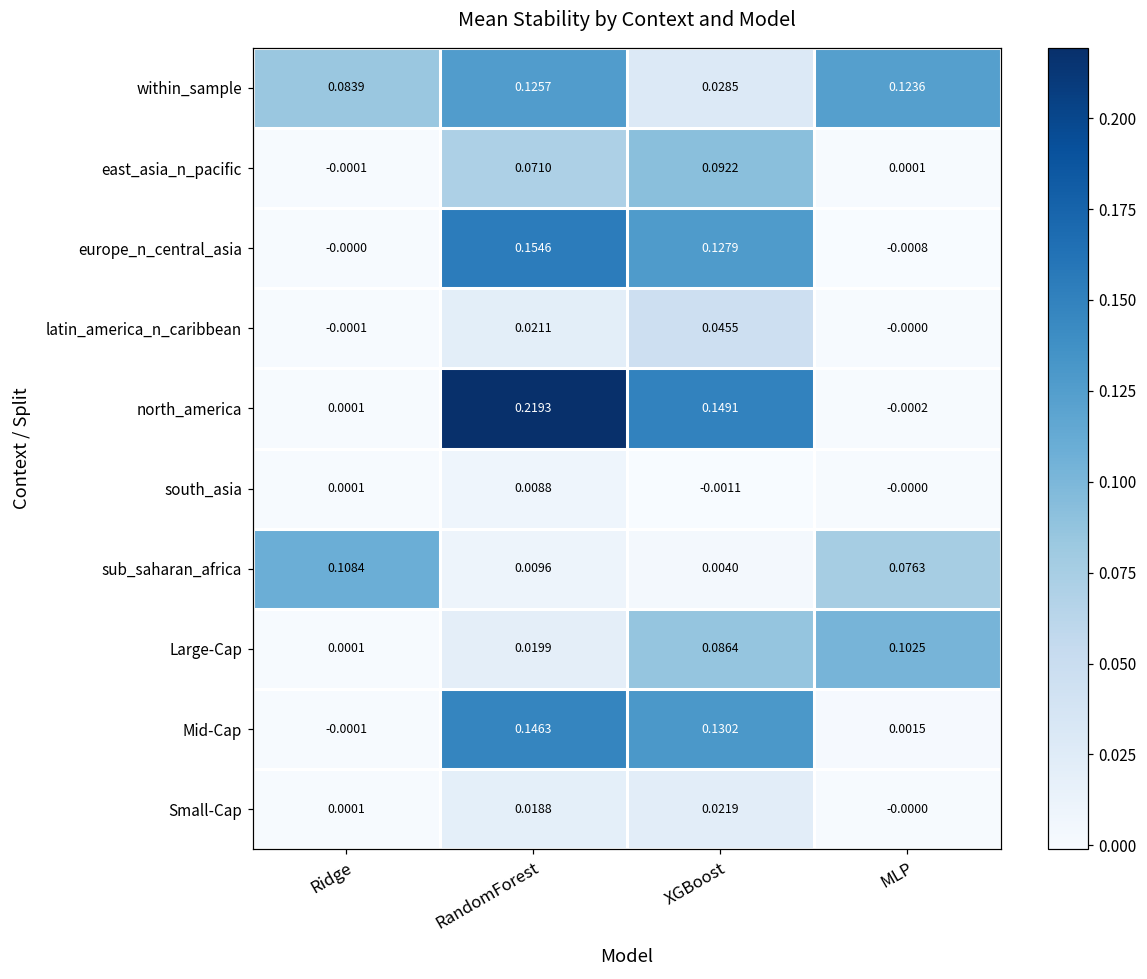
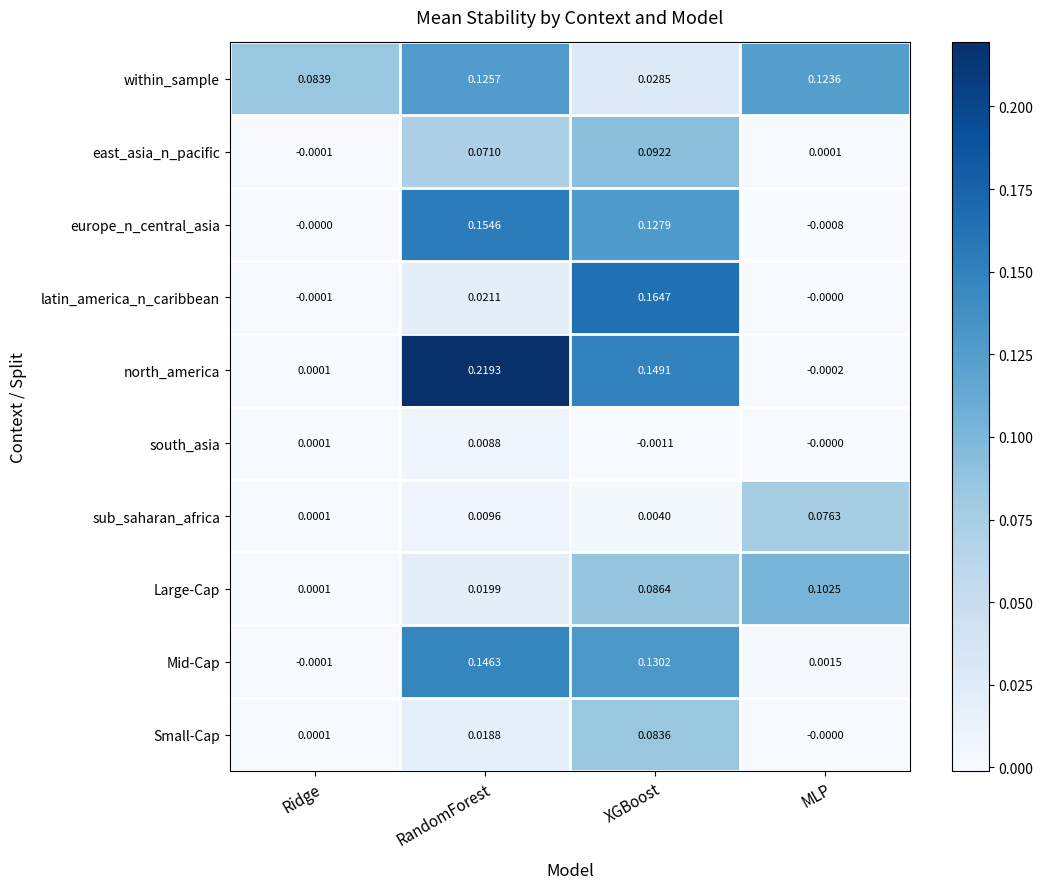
latin_america_n_caribbean, XGBoost: 0.0455 -> 0.1647
sub_saharan_africa, Ridge: 0.1084 -> 0.0001
Small-Cap, XGBoost: 0.0219 -> 0.0836
